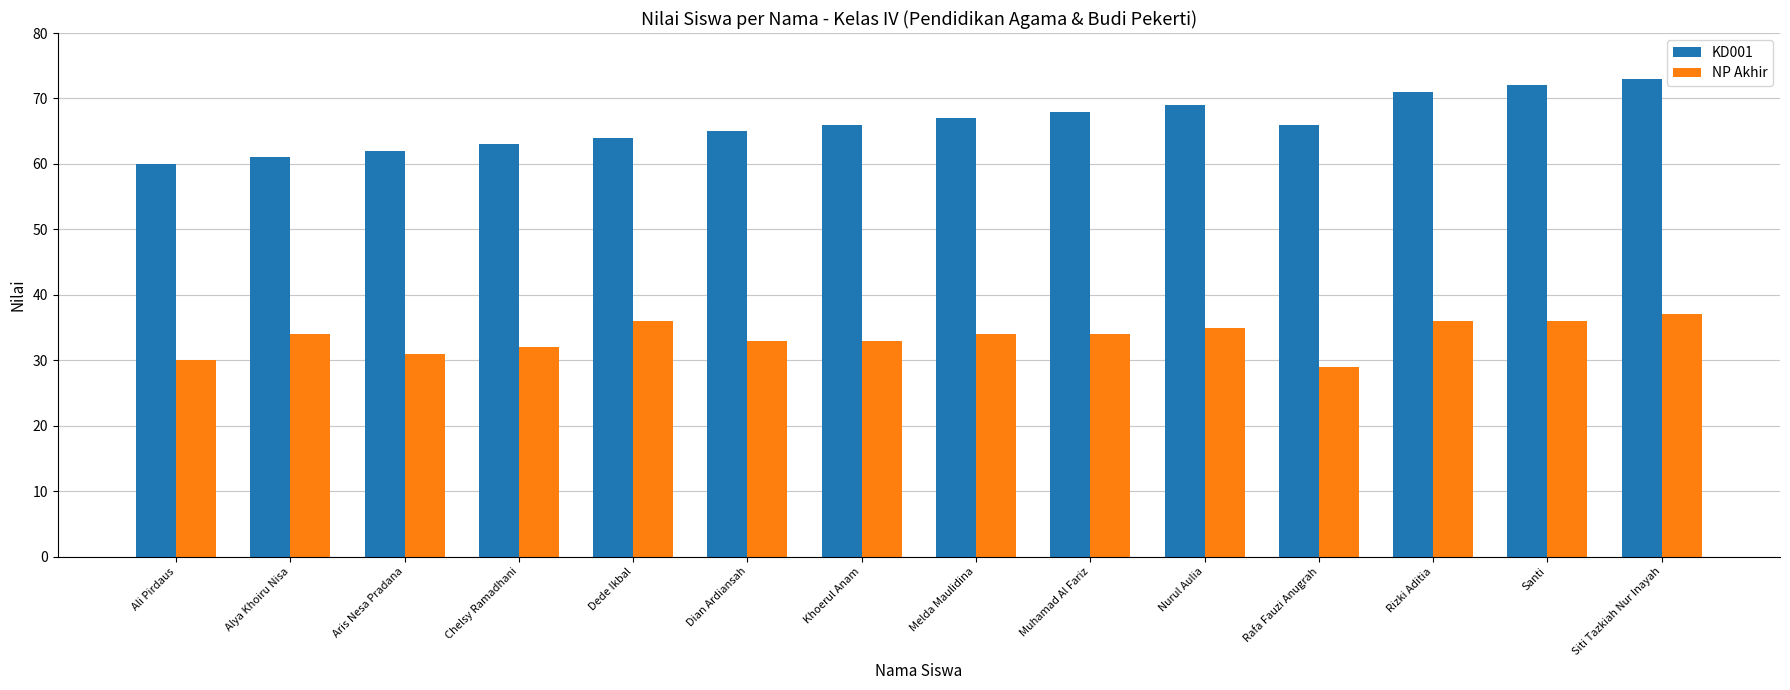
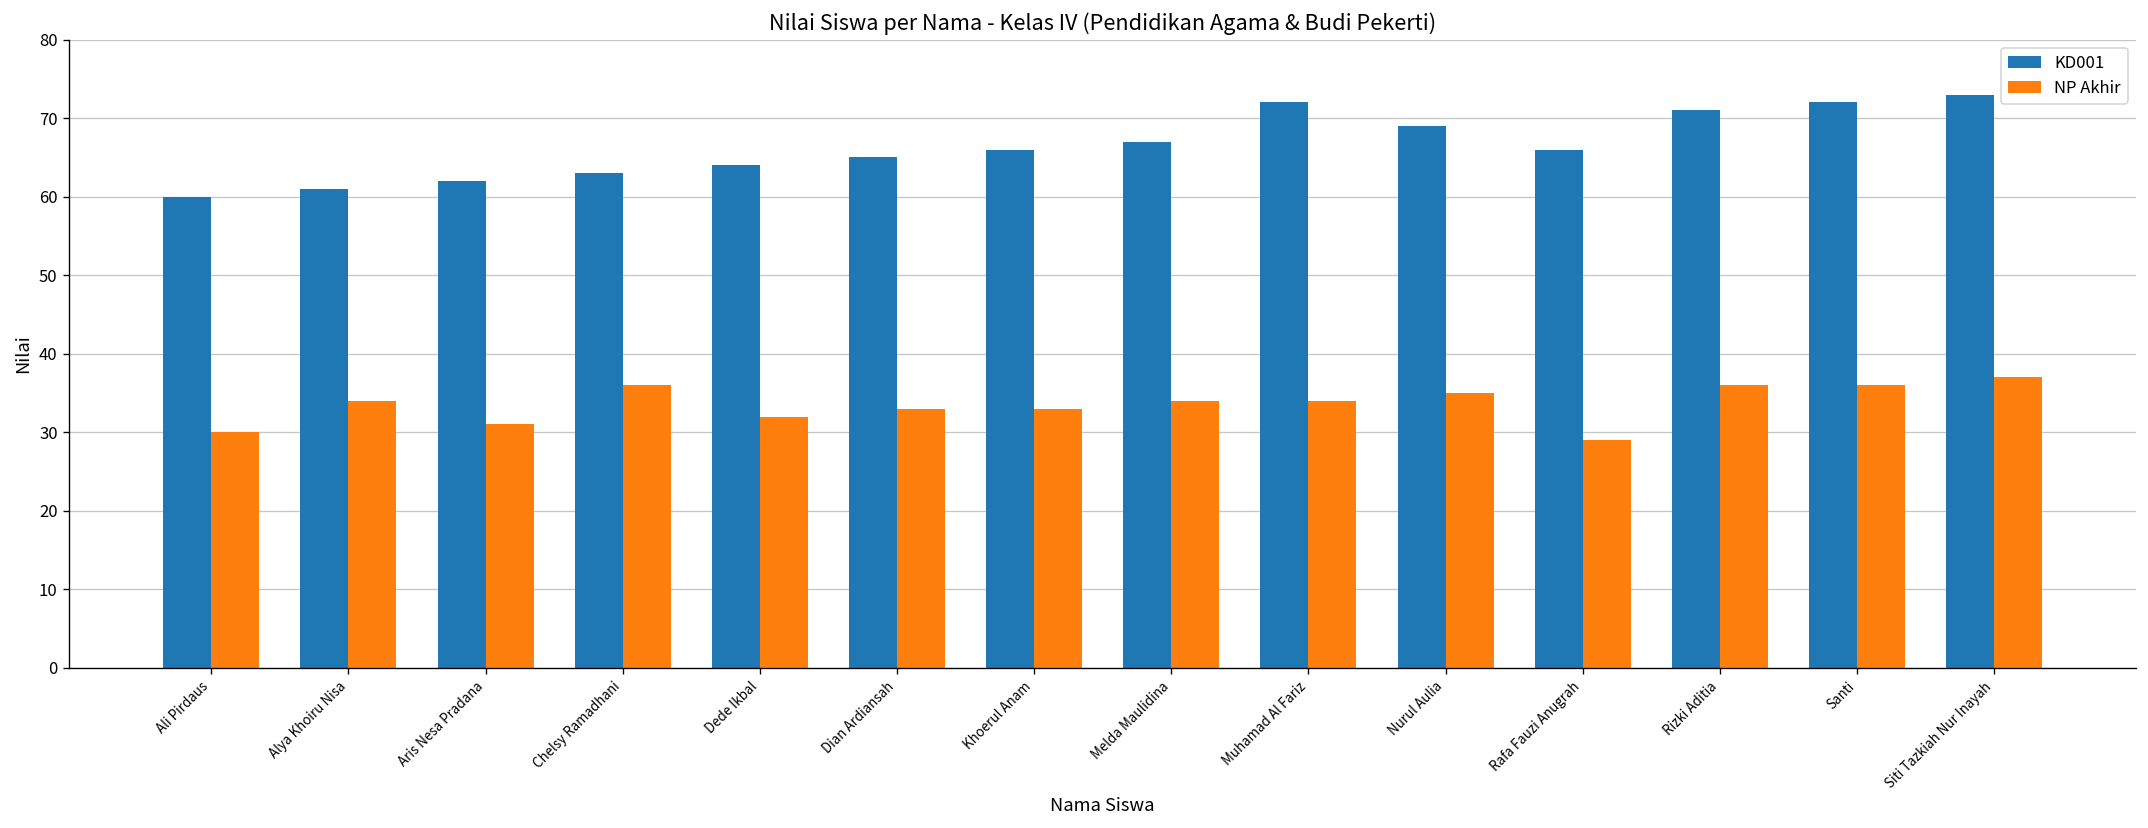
NP Akhir, Chelsy Ramadhani: 32 -> 36
NP Akhir, Dede Ikbal: 36 -> 32
KD001, Muhamad Al Fariz: 68 -> 72
